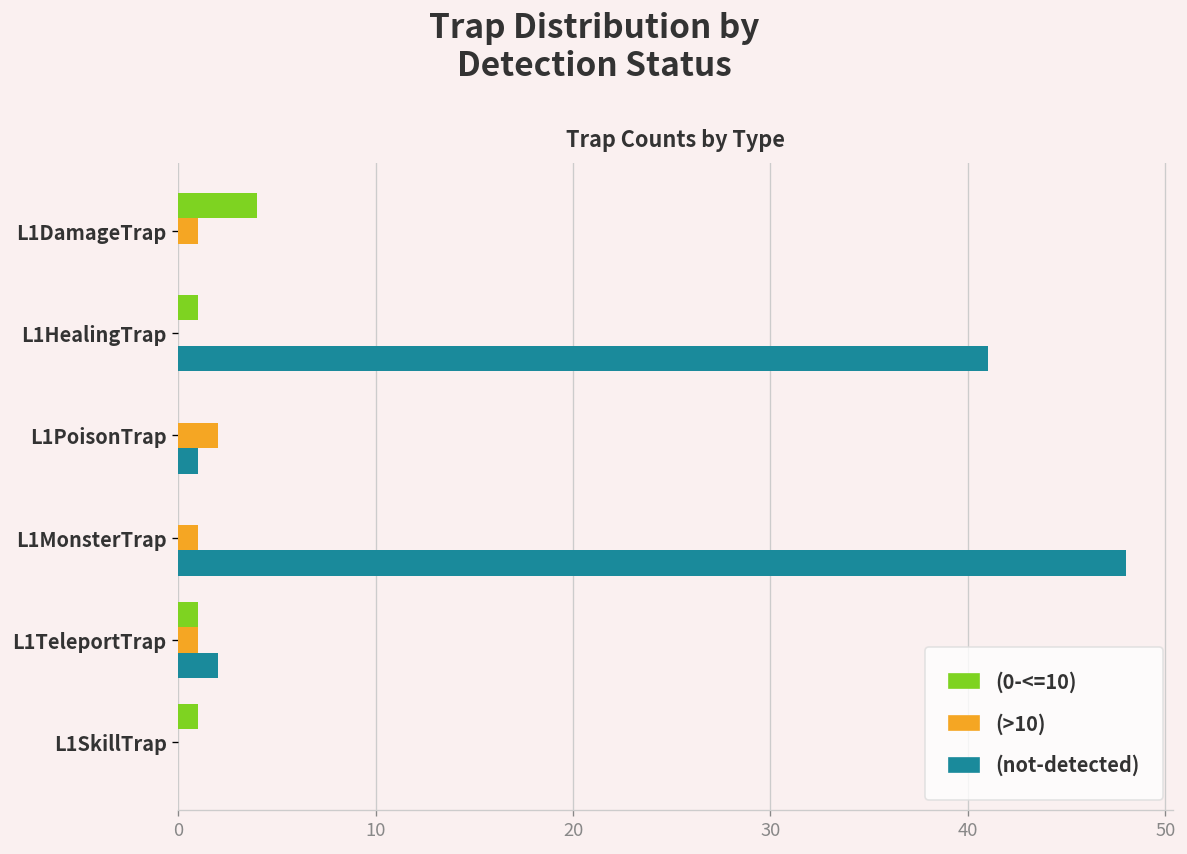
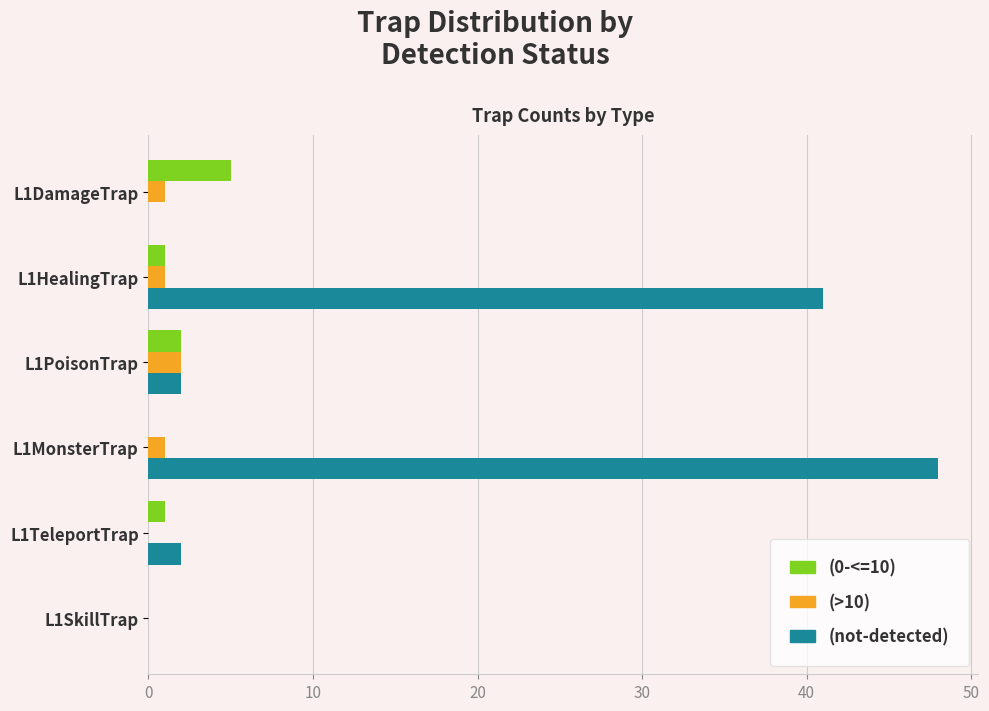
(0-<=10), L1DamageTrap: 4 -> 5
(>10), L1HealingTrap: 0 -> 1
(0-<=10), L1PoisonTrap: 0 -> 2
(not-detected), L1PoisonTrap: 1 -> 2
(>10), L1TeleportTrap: 1 -> 0
(0-<=10), L1SkillTrap: 1 -> 0
